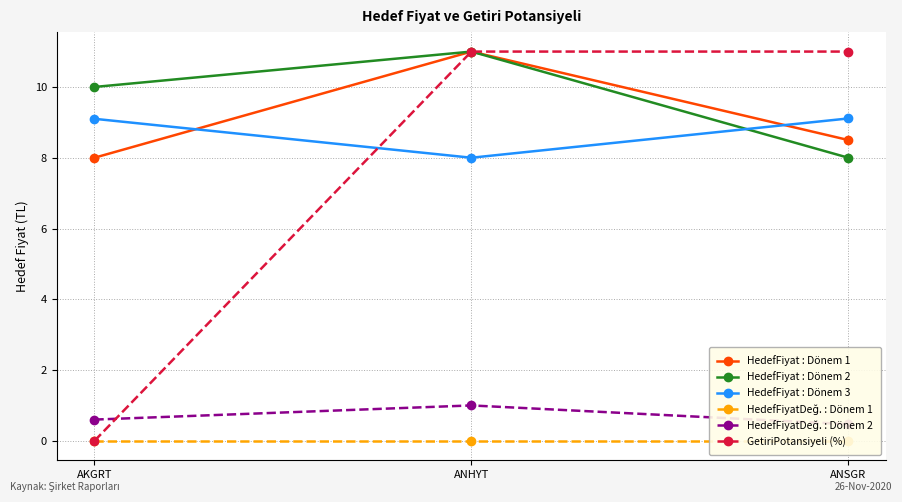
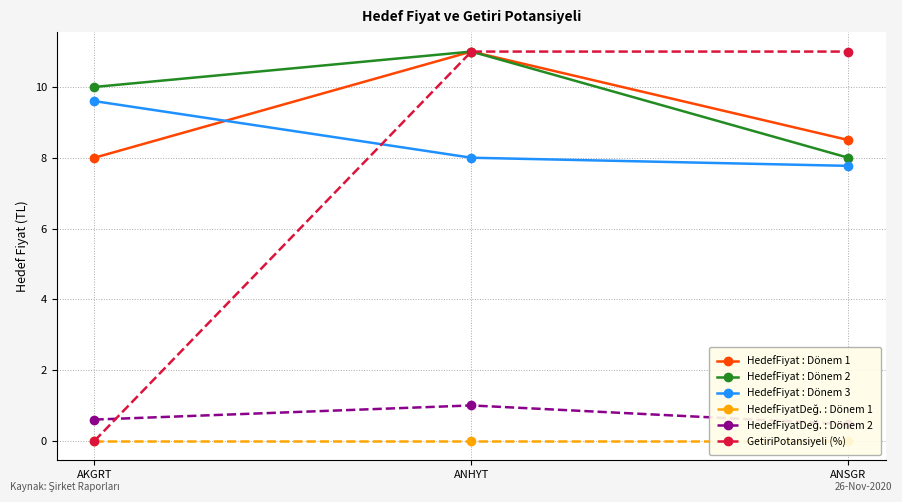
HedefFiyat : Dönem 3, AKGRT: 9.1 -> 9.6
HedefFiyat : Dönem 3, ANSGR: 9.1 -> 7.8
